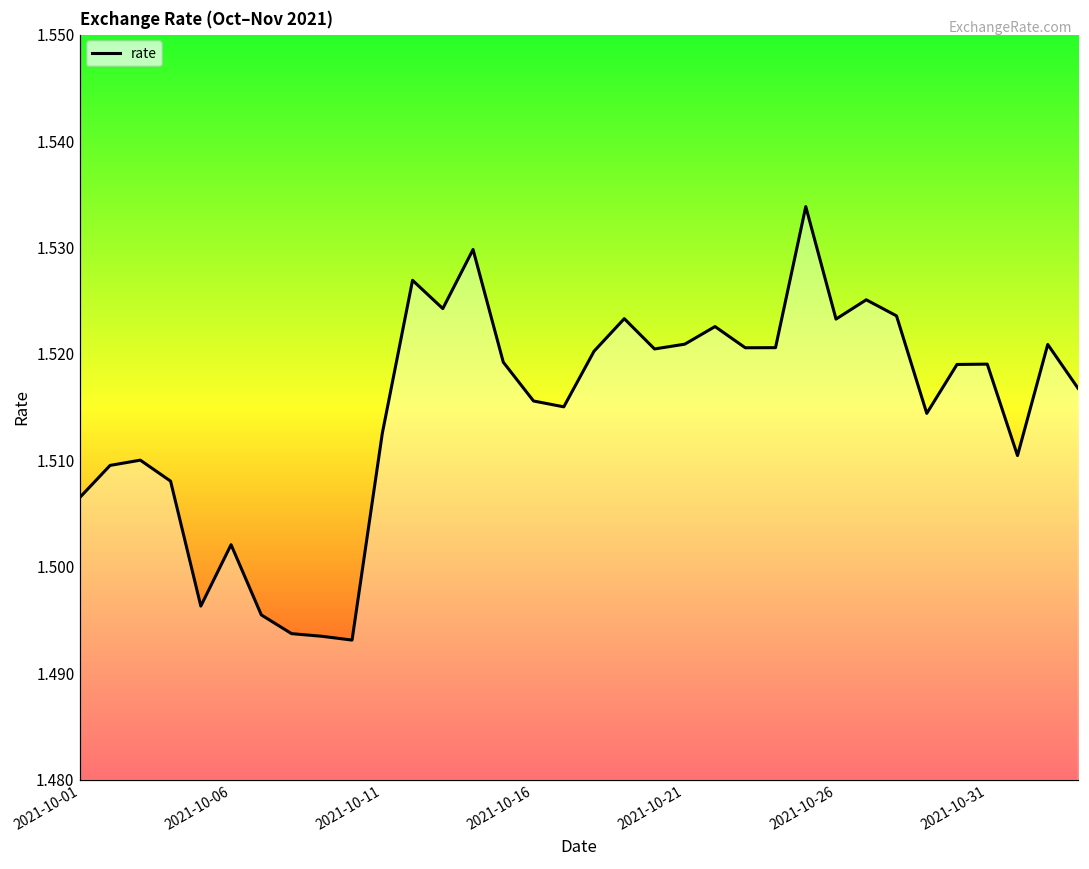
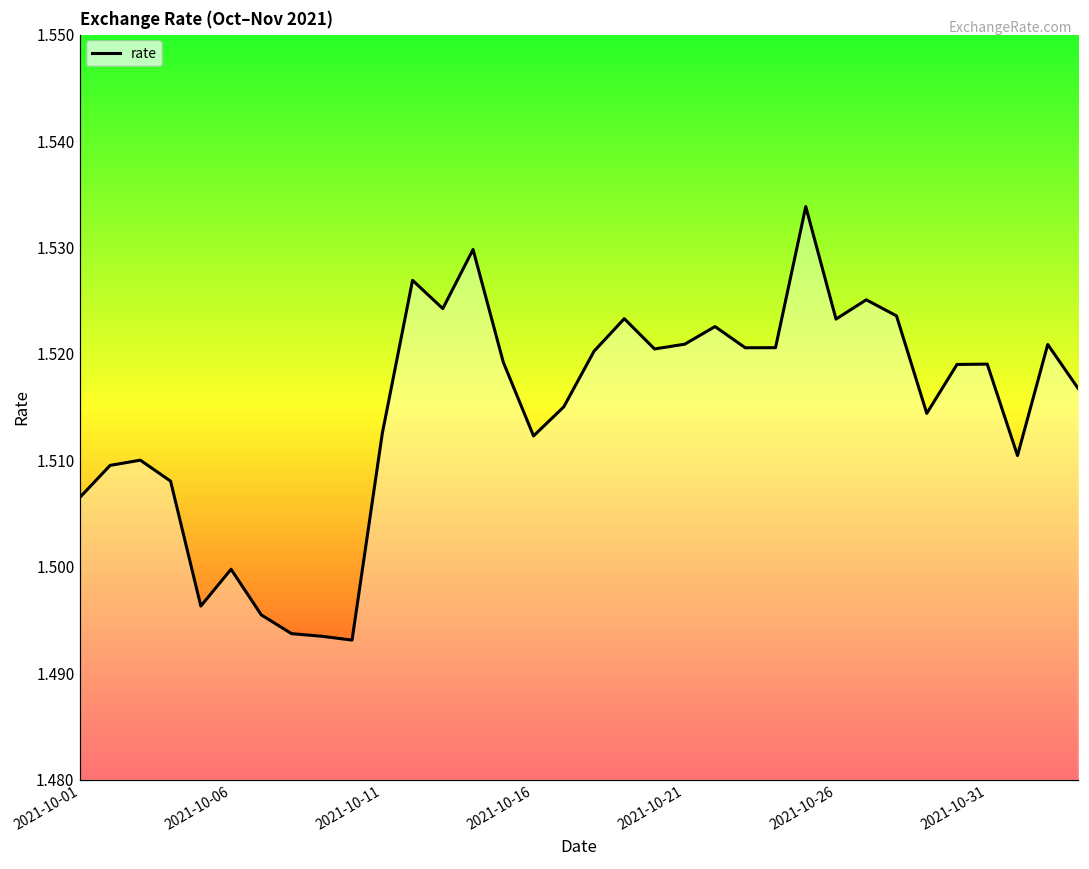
2021-10-06: 1.502 -> 1.500
2021-10-16: 1.516 -> 1.512
